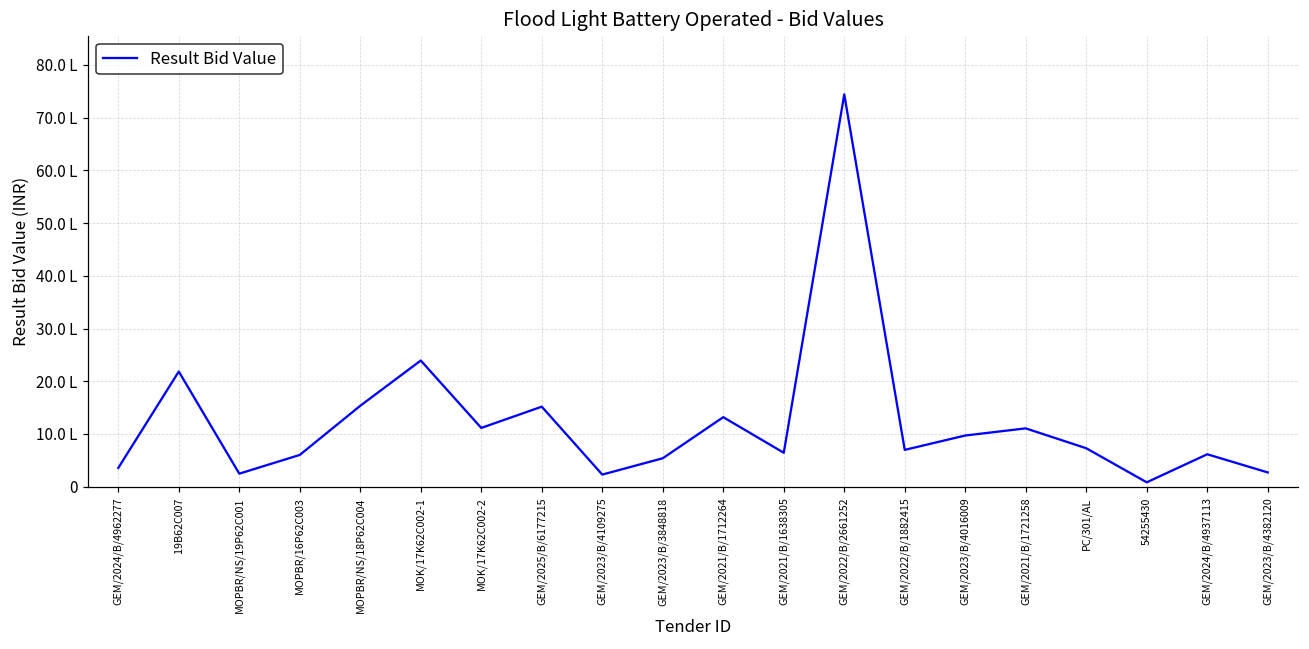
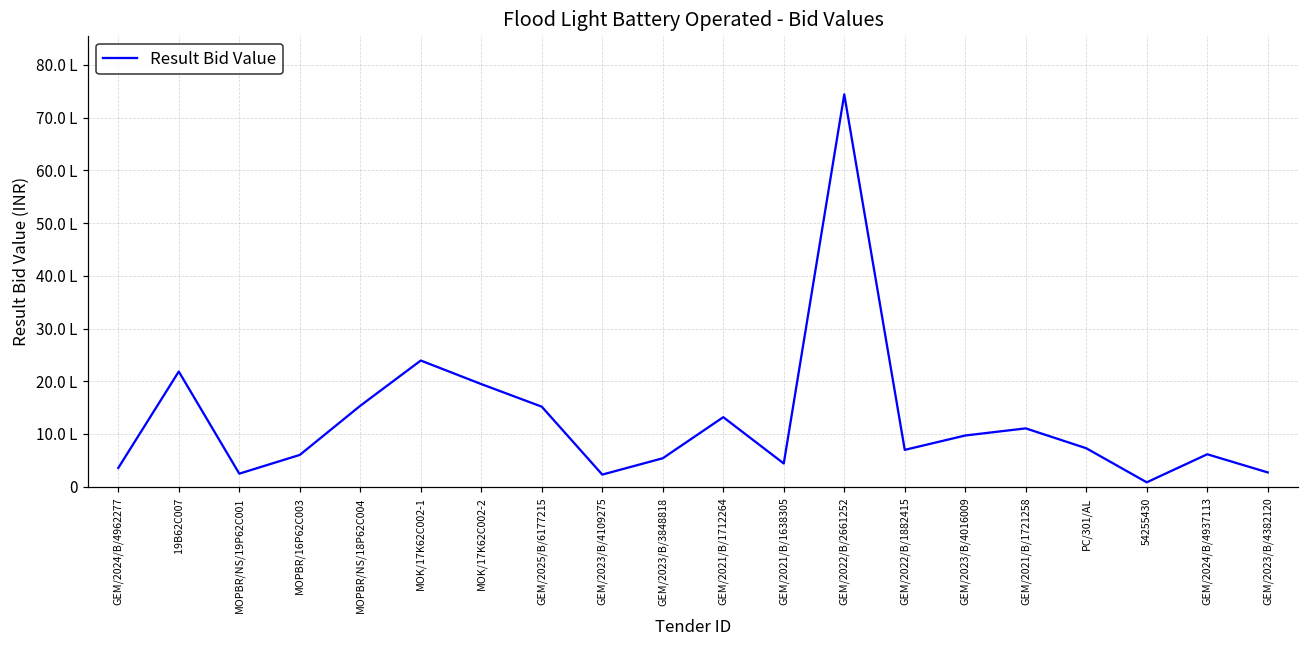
MOK/17K62C002-2: 11 L -> 19 L
GEM/2021/B/1638305: 6 L -> 4 L
